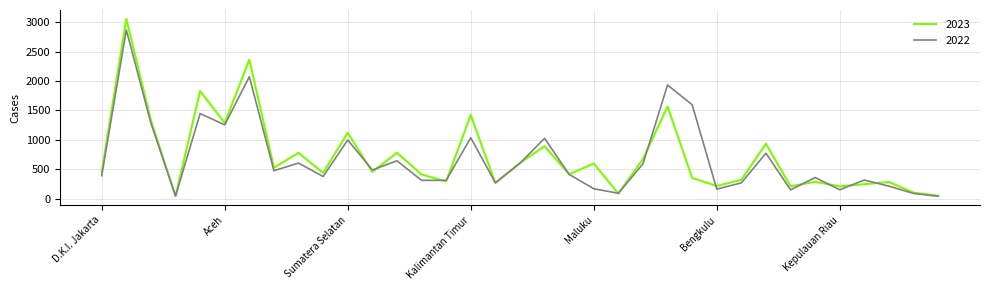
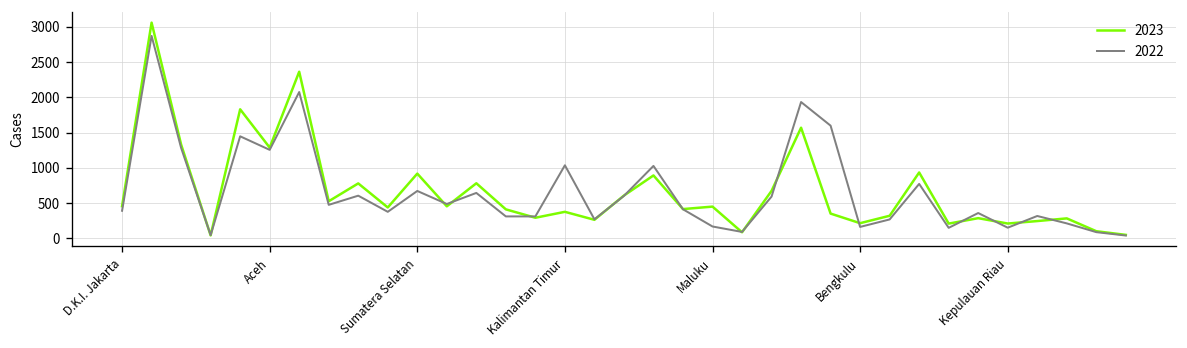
2023, Sumatera Selatan: 1100 -> 900
2022, Sumatera Selatan: 1000 -> 700
2023, Kalimantan Timur: 1400 -> 400
2023, Maluku: 600 -> 500
